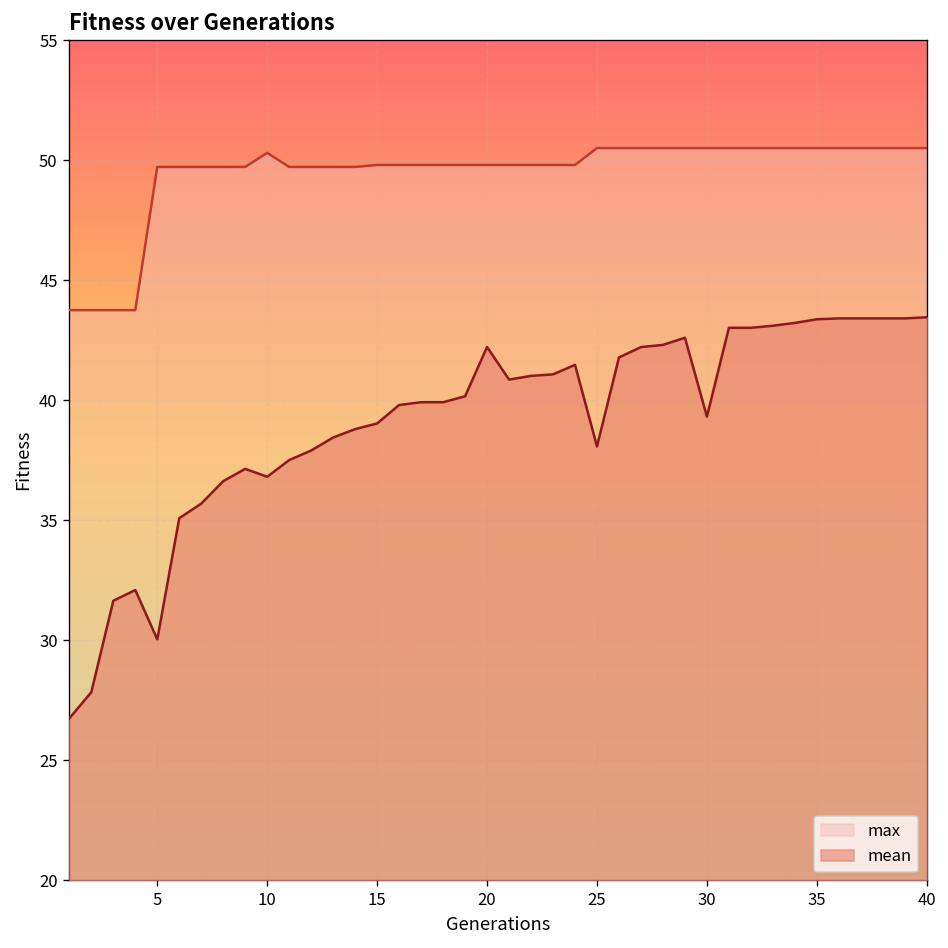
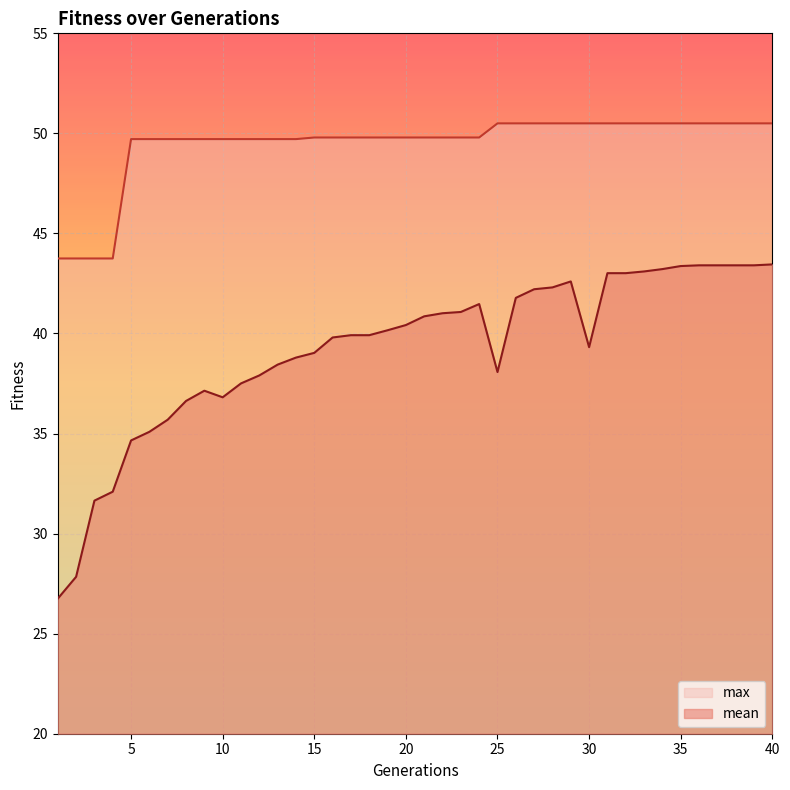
mean, 5: 30.0 -> 34.7
max, 10: 50.3 -> 49.7
mean, 20: 42.2 -> 40.4
